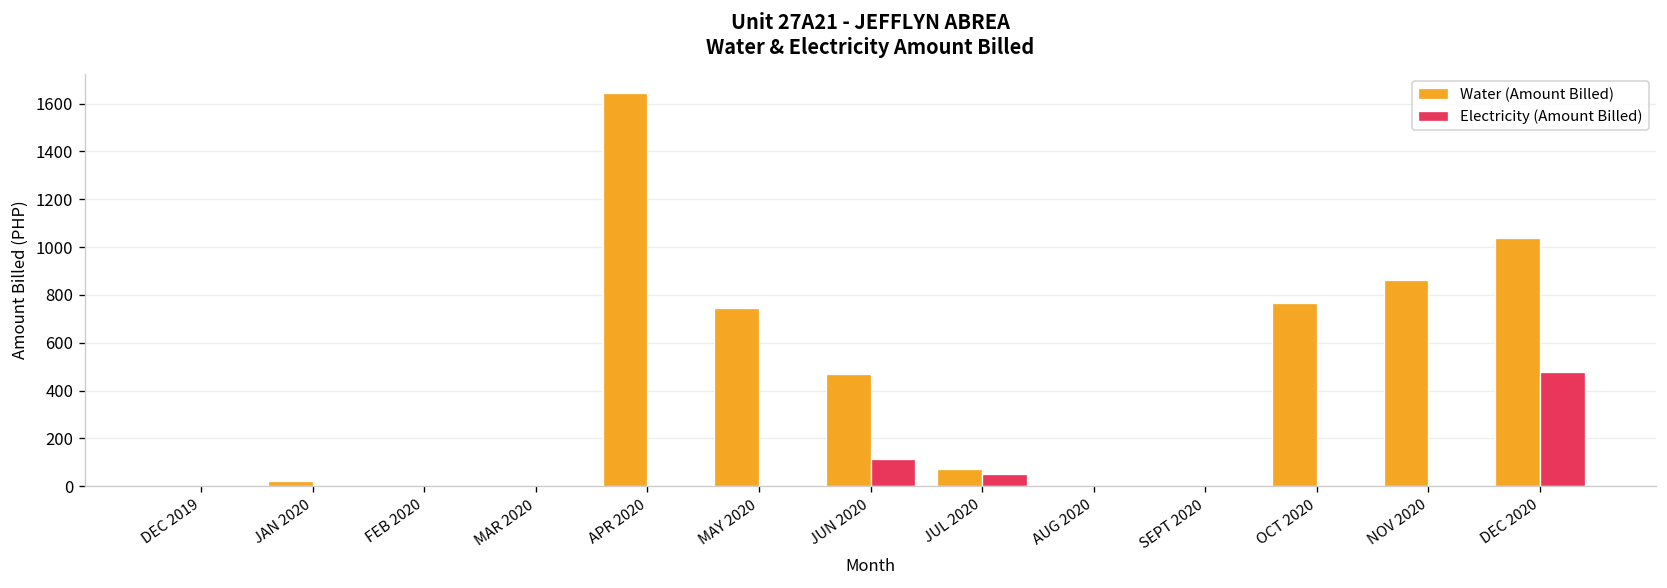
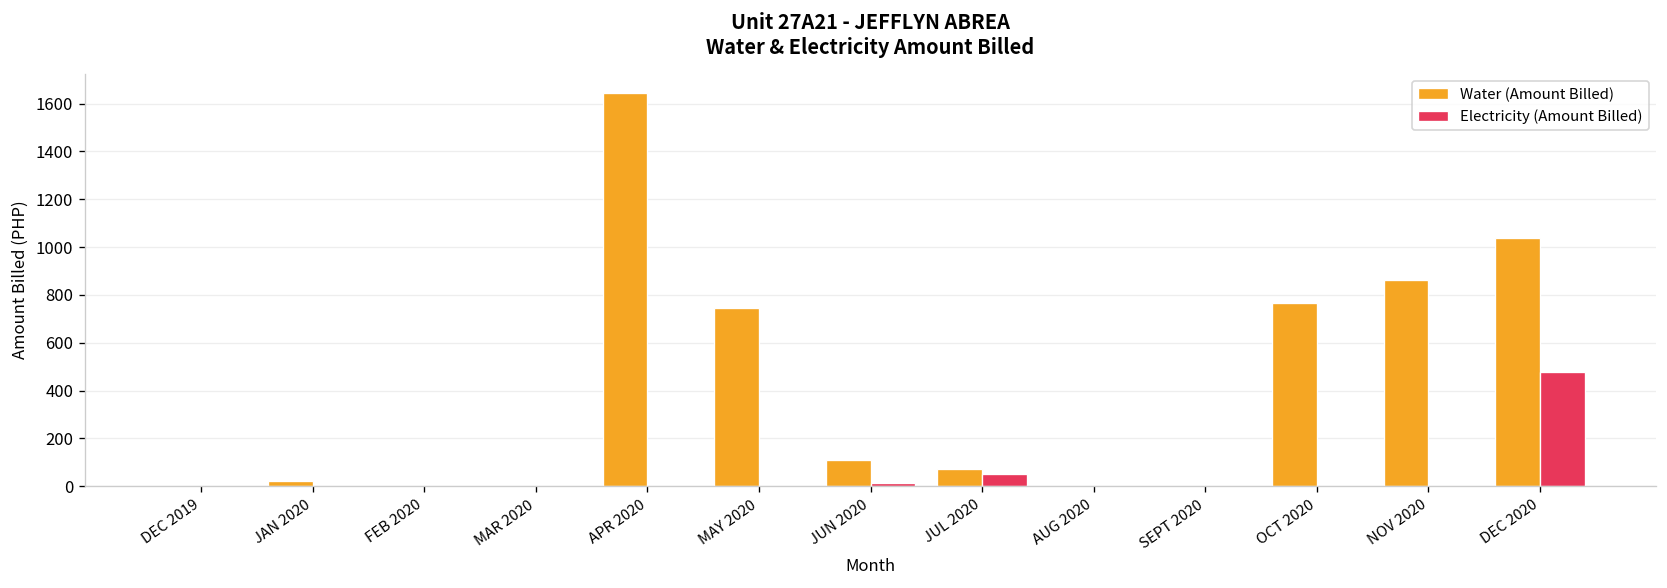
Water (Amount Billed), JUN 2020: 470 -> 110
Electricity (Amount Billed), JUN 2020: 110 -> 10
